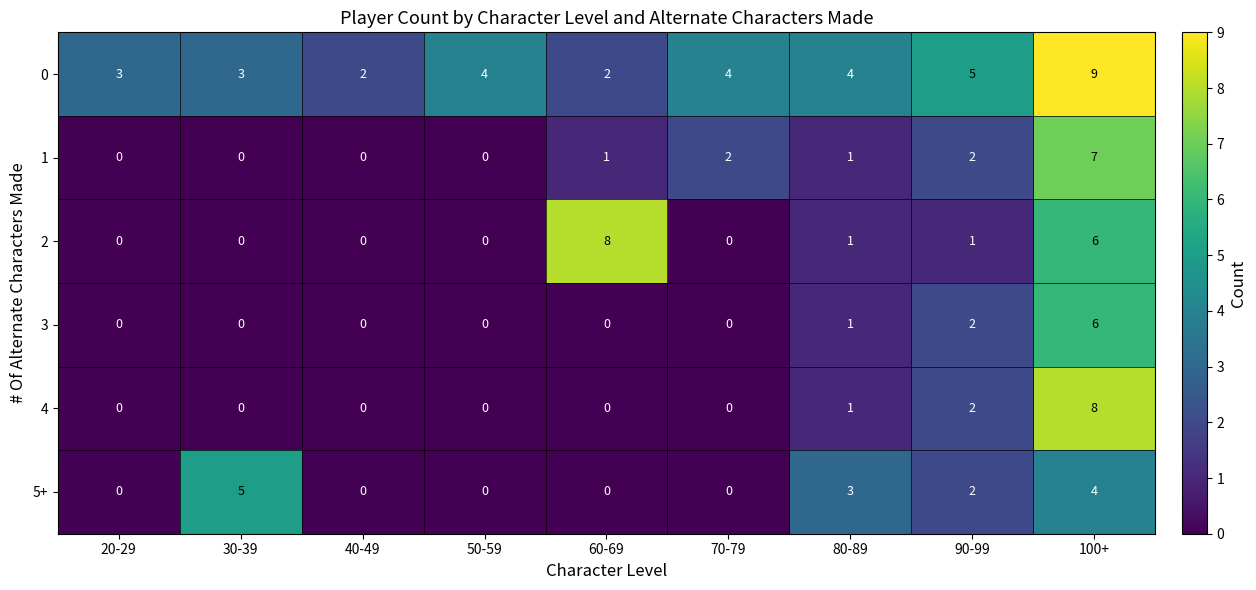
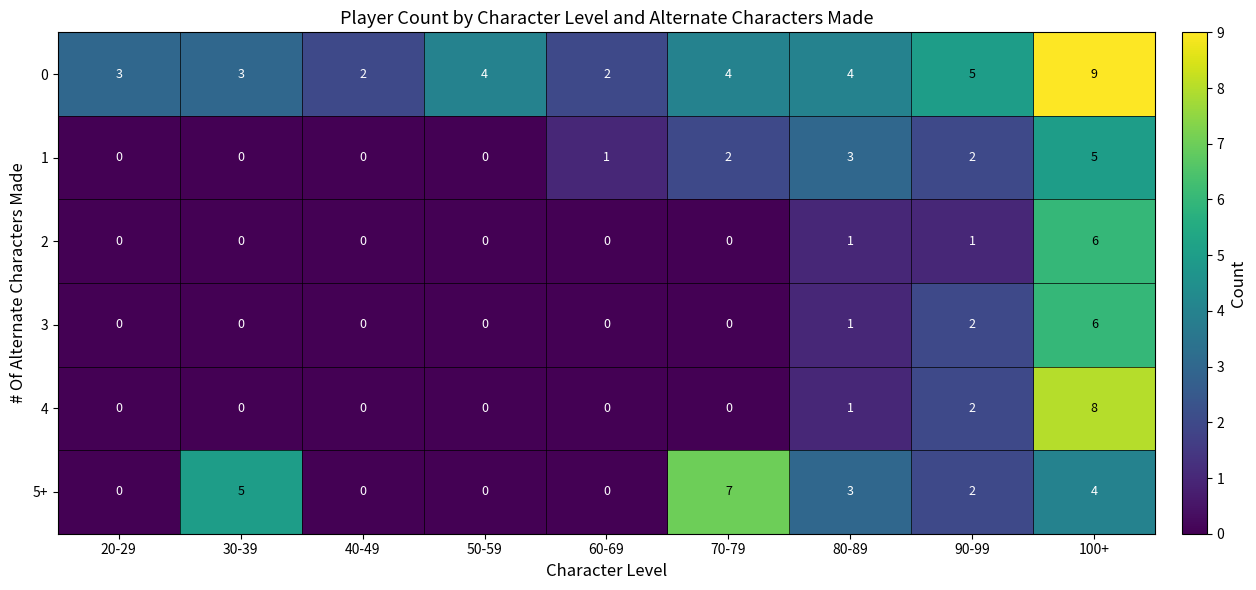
1, 80-89: 1 -> 3
1, 100+: 7 -> 5
2, 60-69: 8 -> 0
5+, 70-79: 0 -> 7
